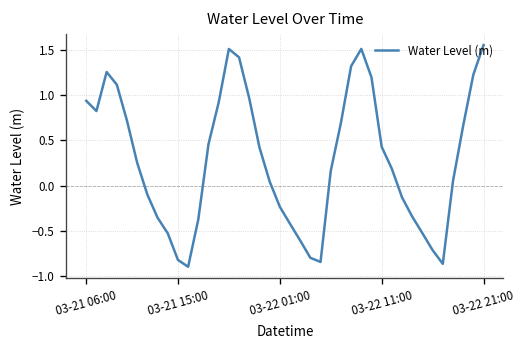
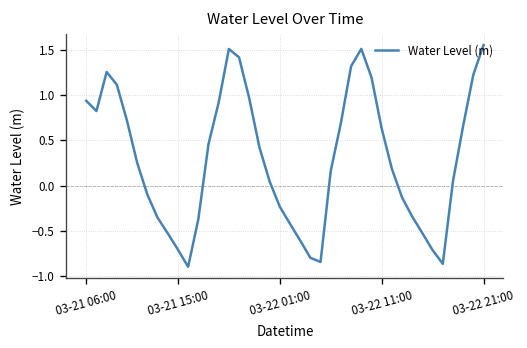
03-21 15:00: -0.8 -> -0.7
03-22 11:00: 0.4 -> 0.6
